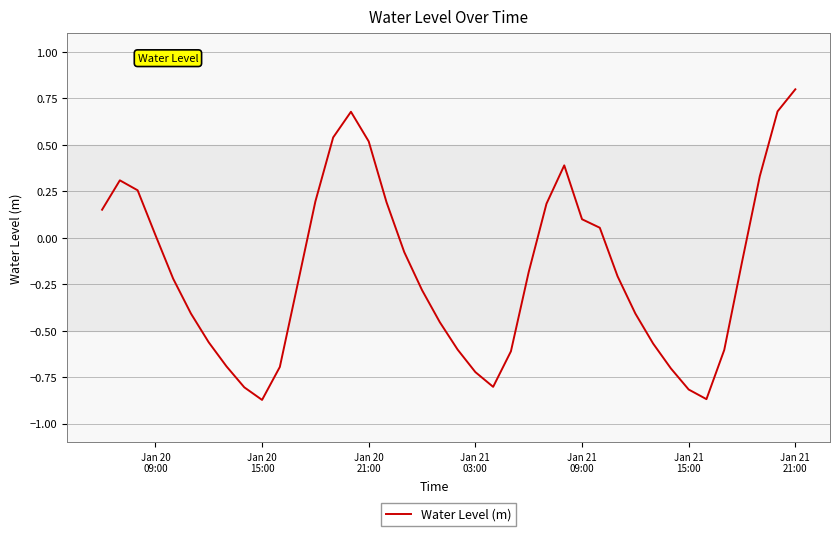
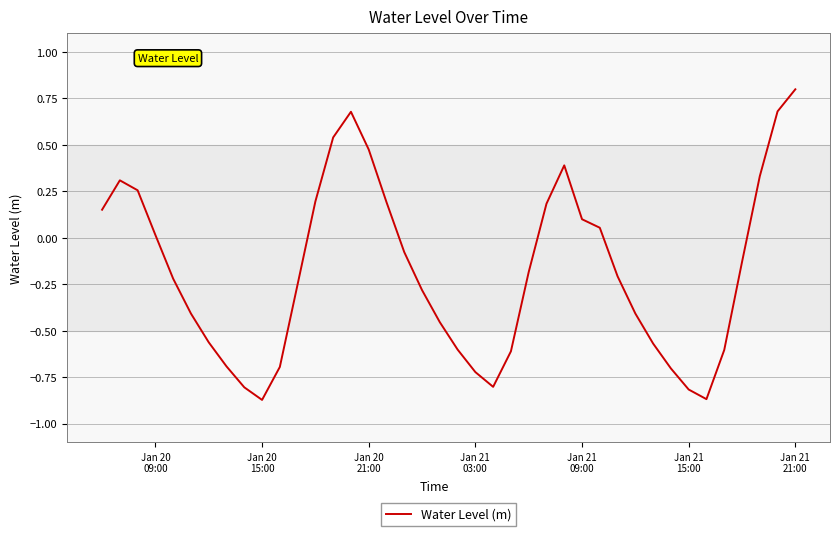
Jan 20 21:00: 0.52 -> 0.47
